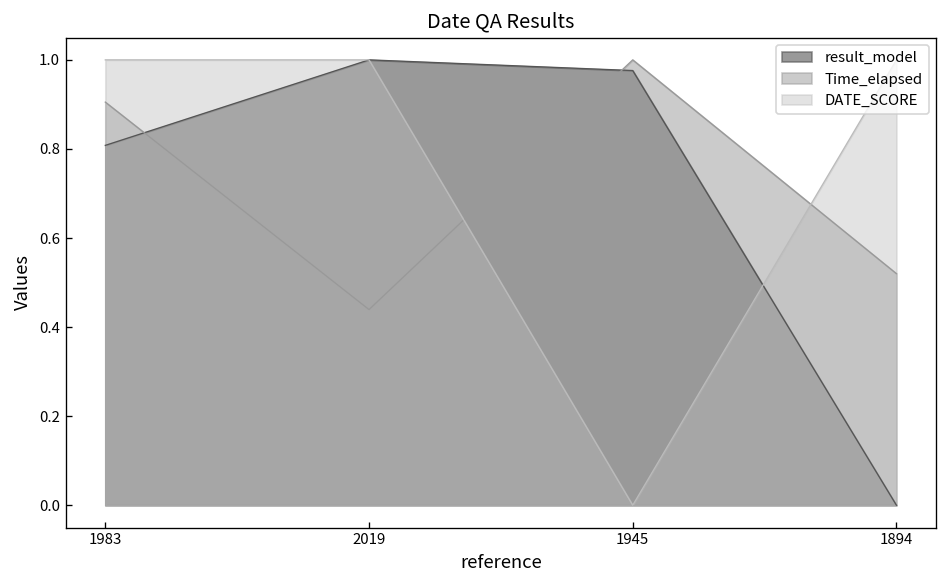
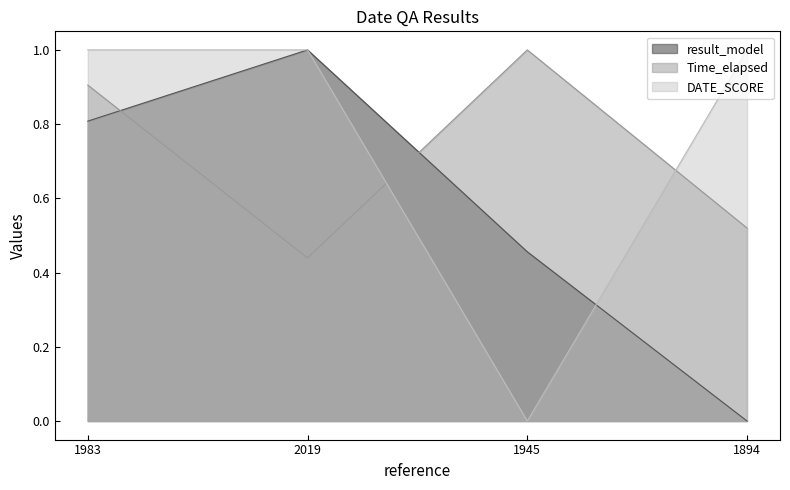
result_model, 1945: 0.98 -> 0.46
